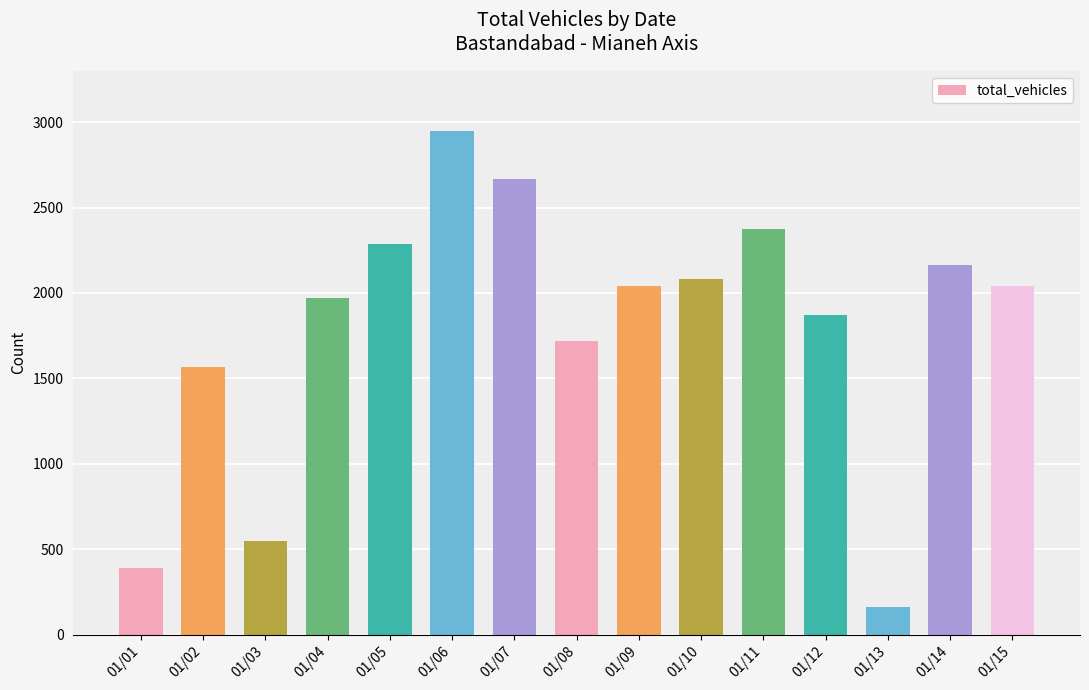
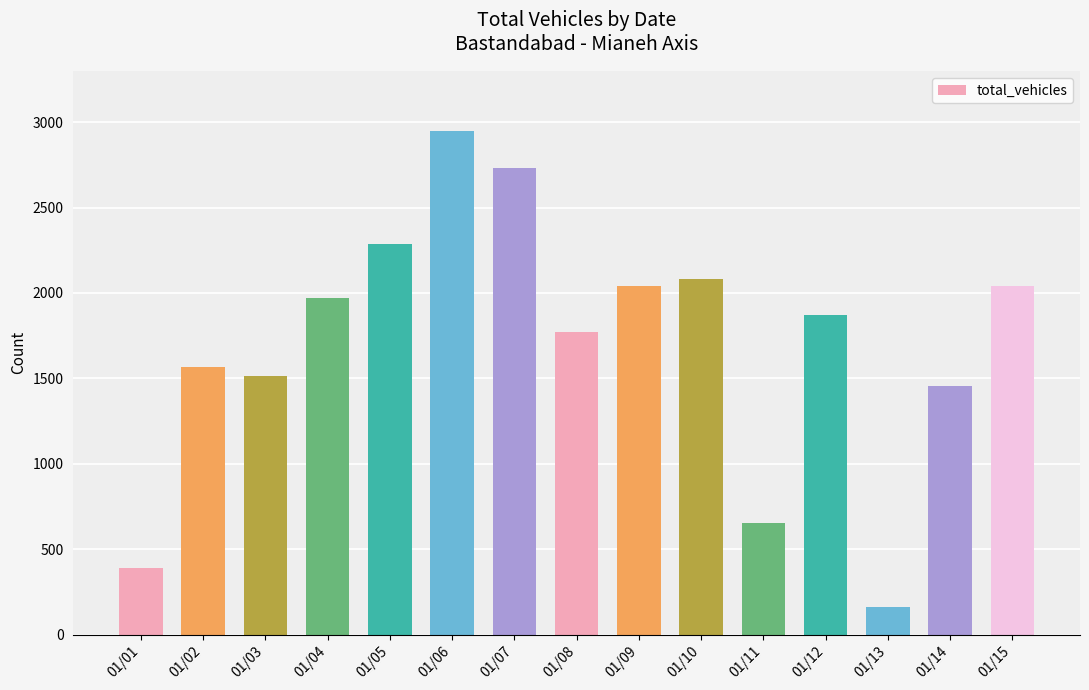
01/03: 550 -> 1510
01/07: 2670 -> 2730
01/08: 1720 -> 1770
01/11: 2370 -> 660
01/14: 2170 -> 1460
